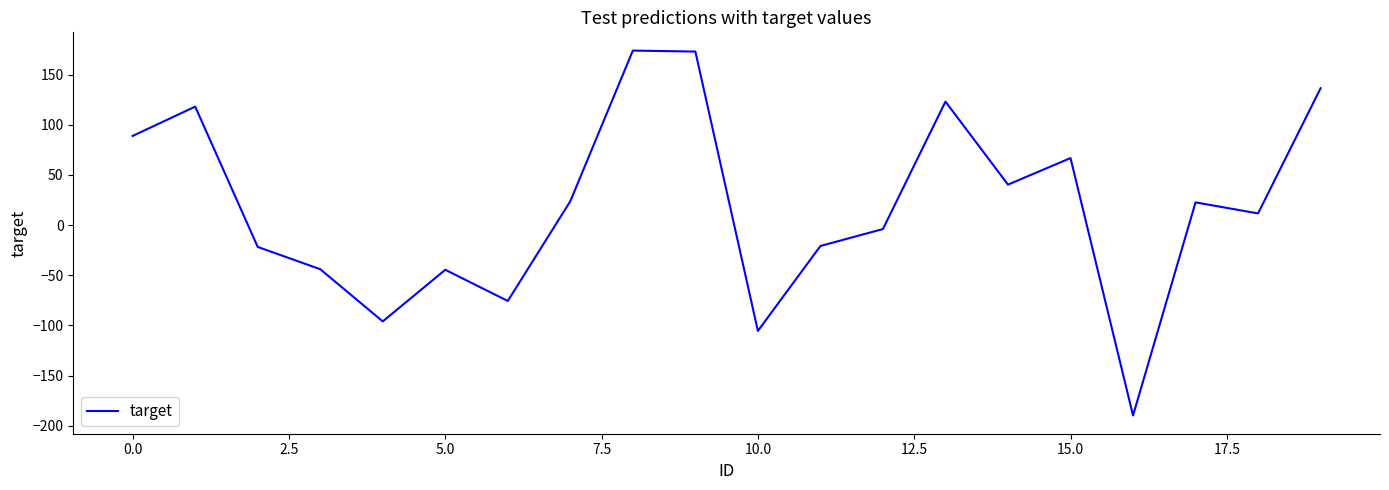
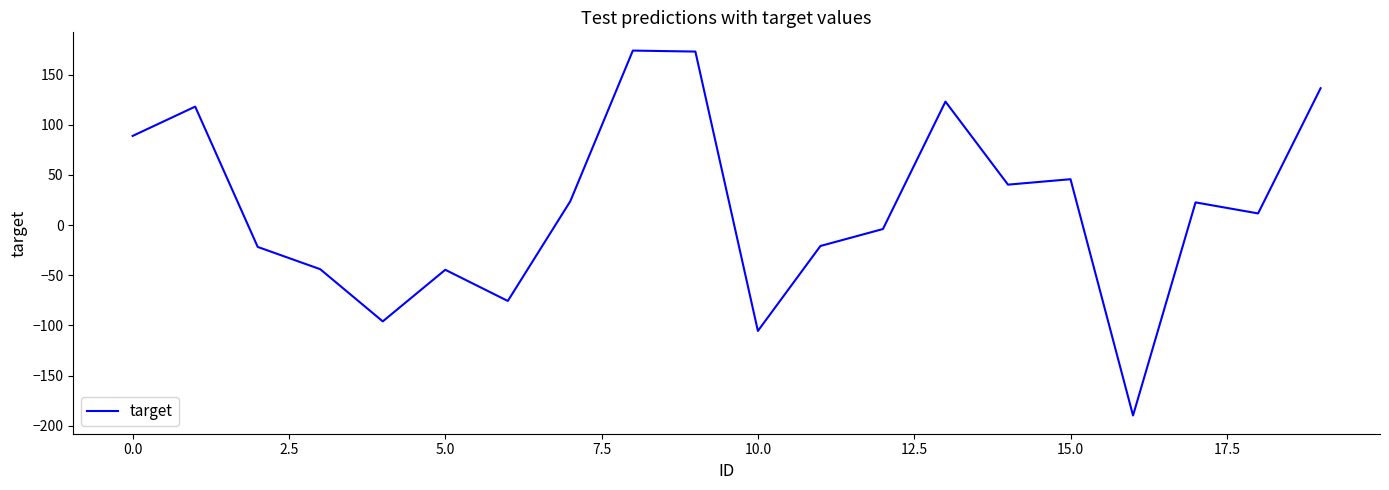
15.0: 67 -> 46
